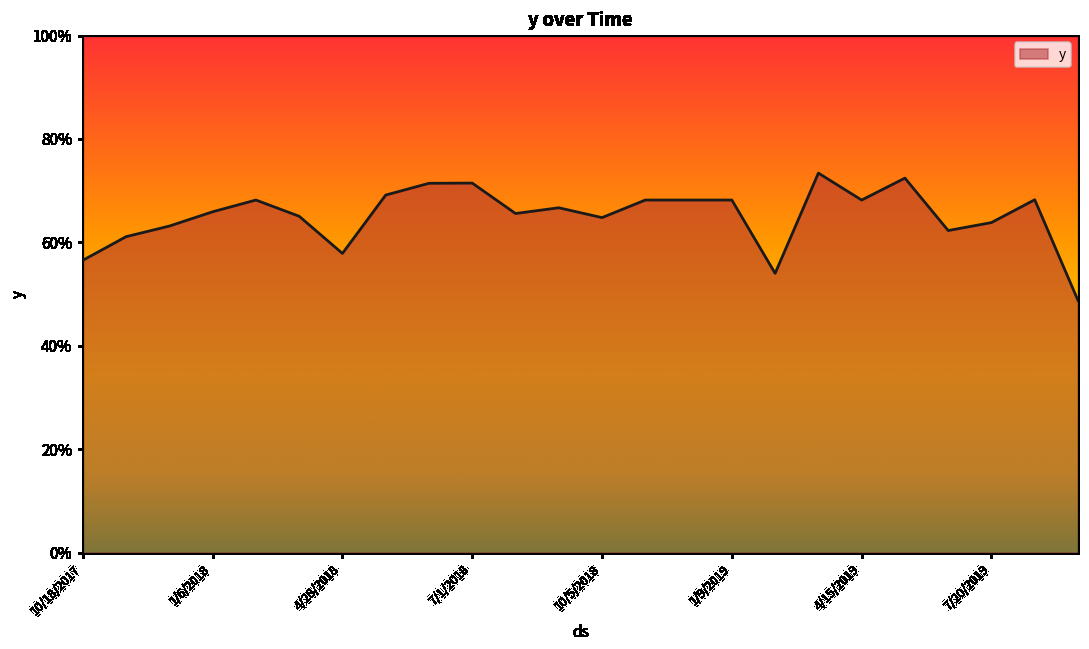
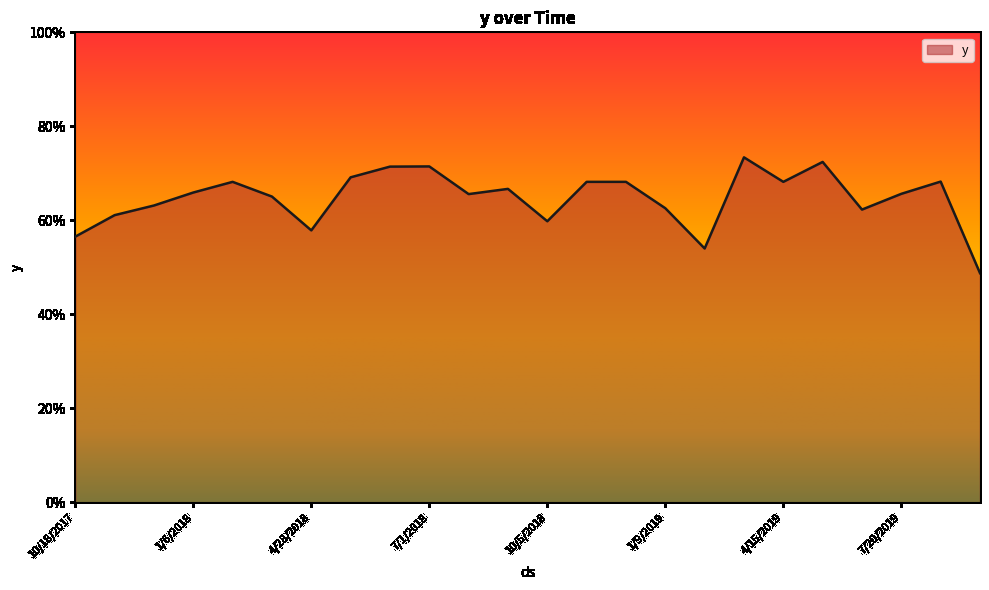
10/5/2018: 65% -> 60%
1/9/2019: 68% -> 63%
7/20/2019: 64% -> 66%
